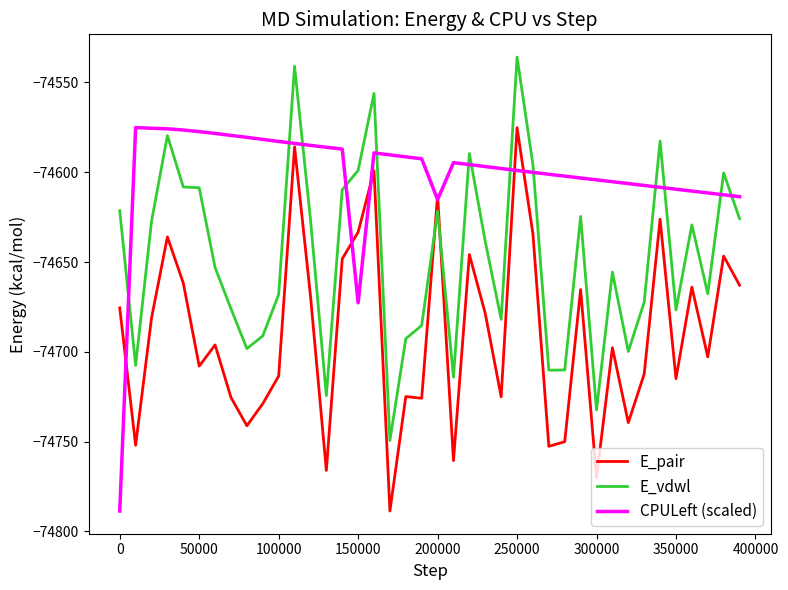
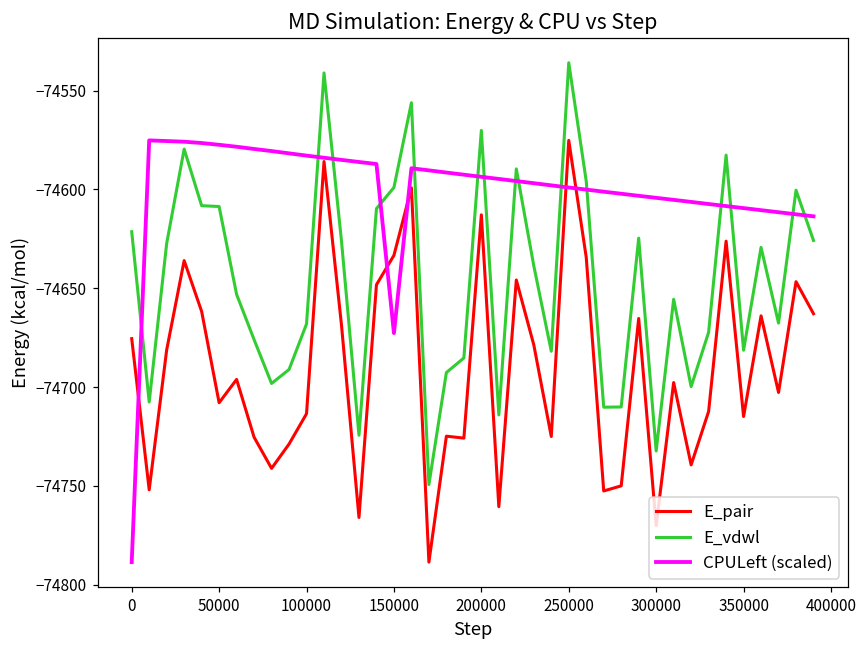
E_vdwl, 200000: -74622 -> -74570
CPULeft (scaled), 200000: -74615 -> -74594
E_vdwl, 350000: -74677 -> -74681
